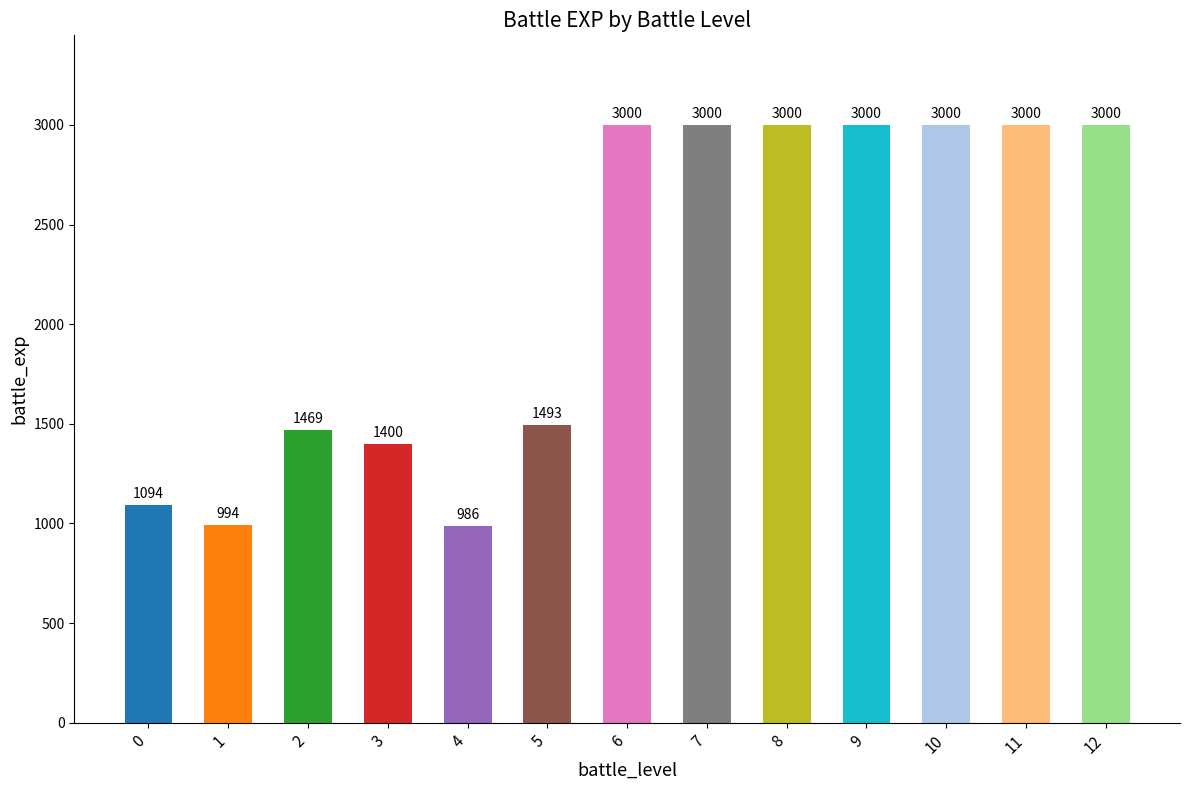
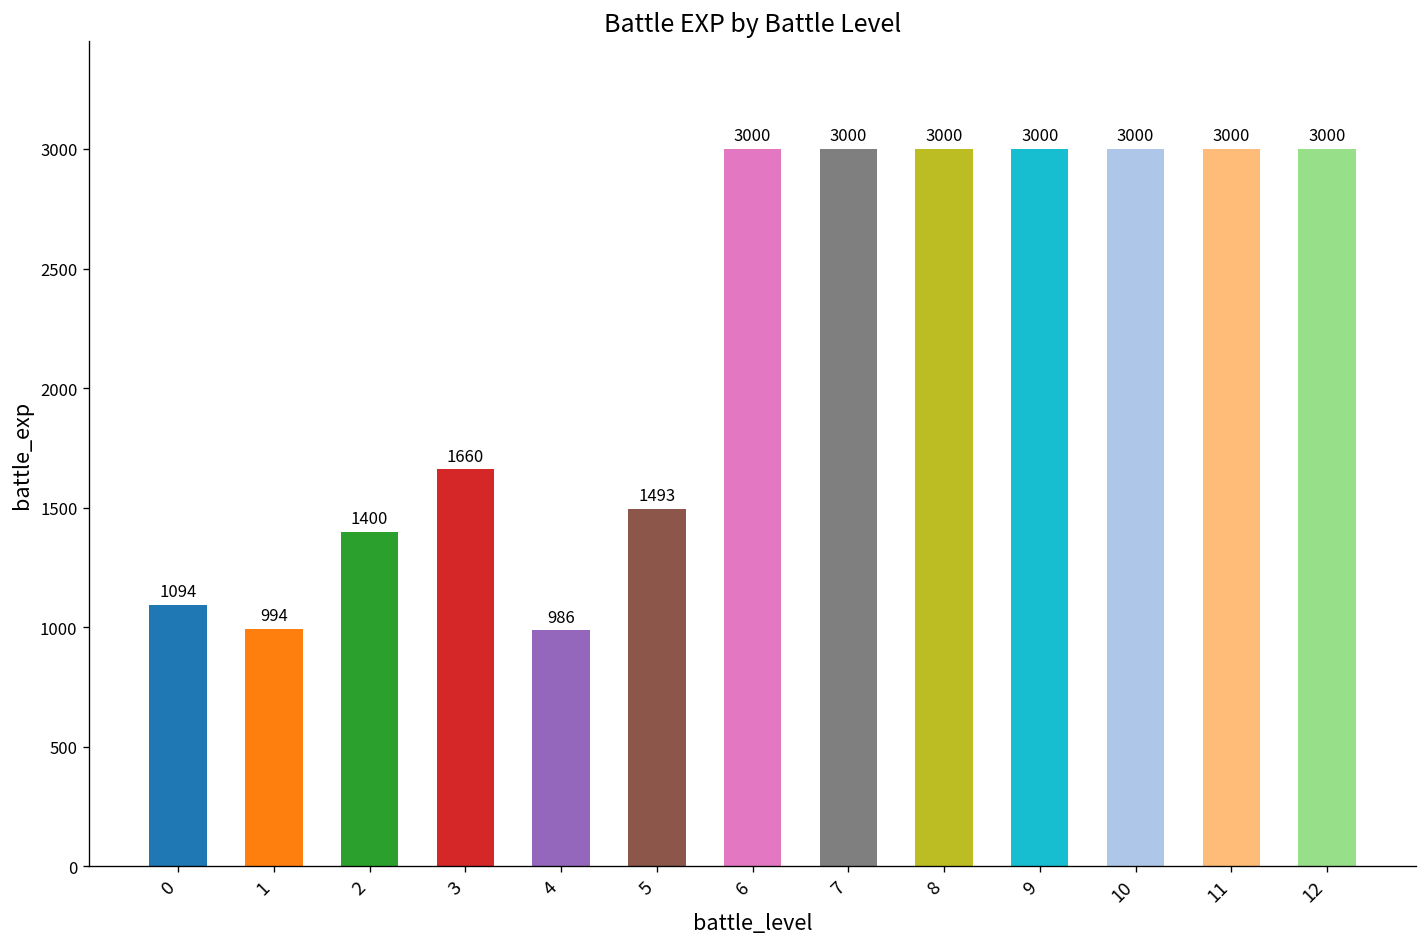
2: 1469 -> 1400
3: 1400 -> 1660
